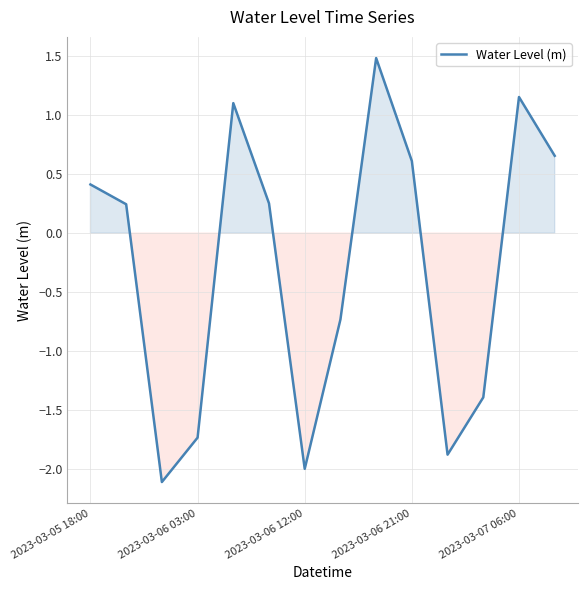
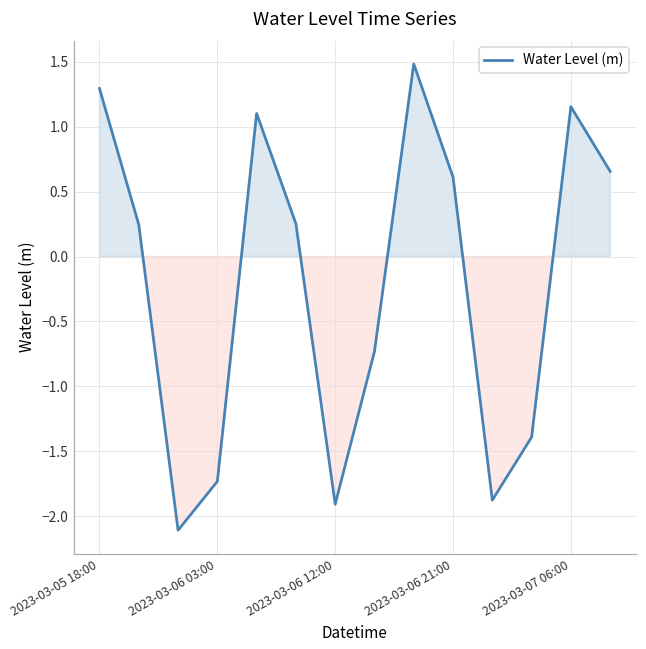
2023-03-05 18:00: 0.41 -> 1.29
2023-03-06 12:00: -2.00 -> -1.91
